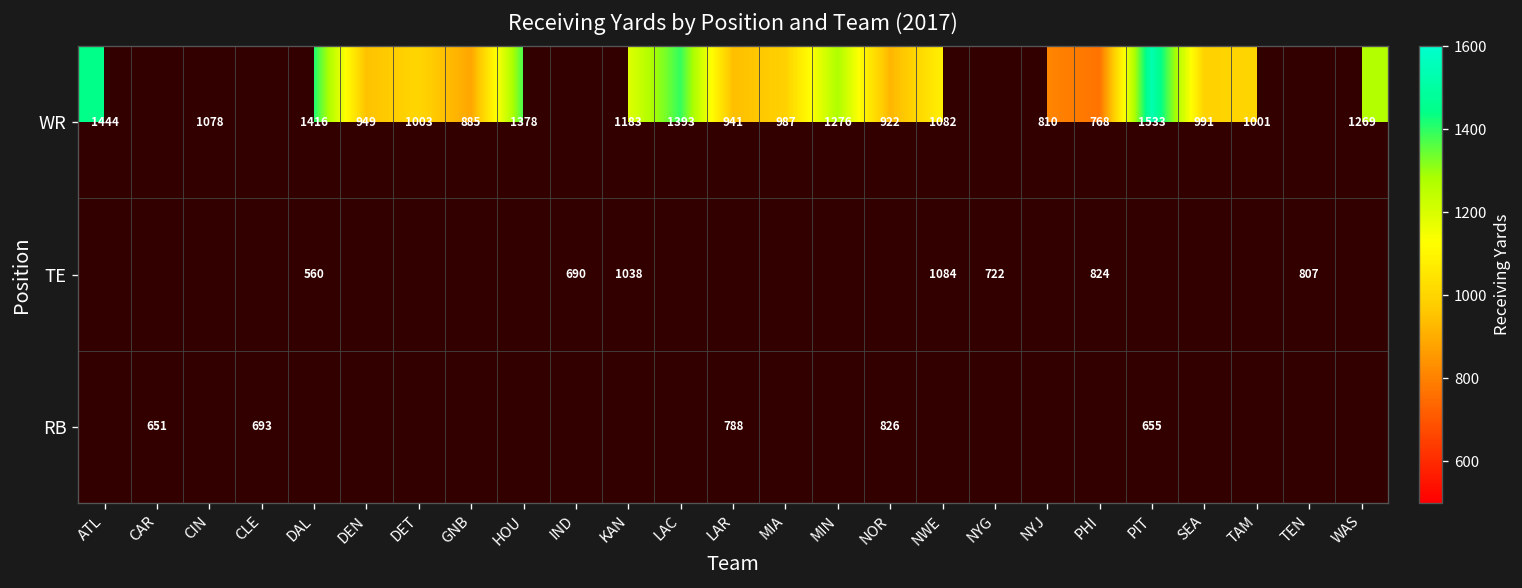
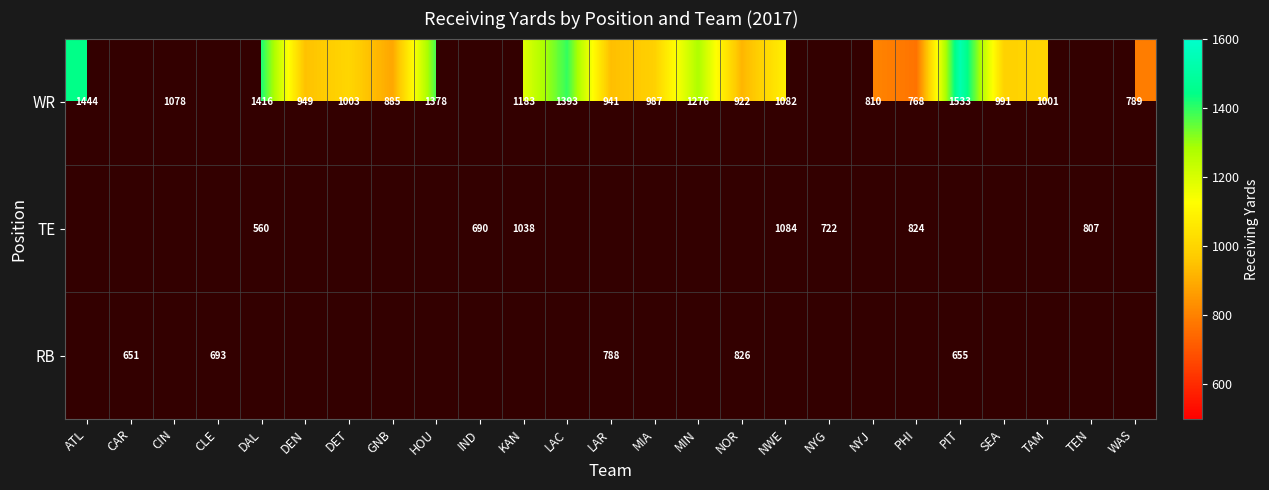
WR, WAS: 1269 -> 789
